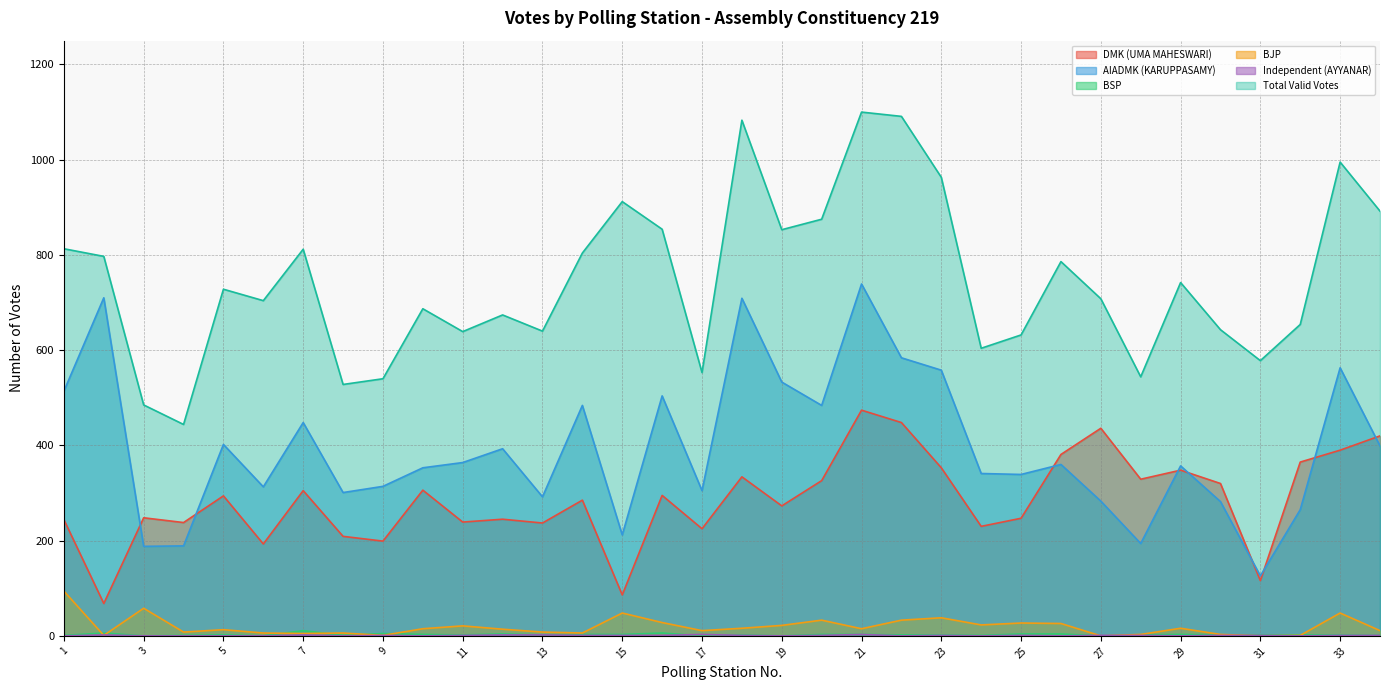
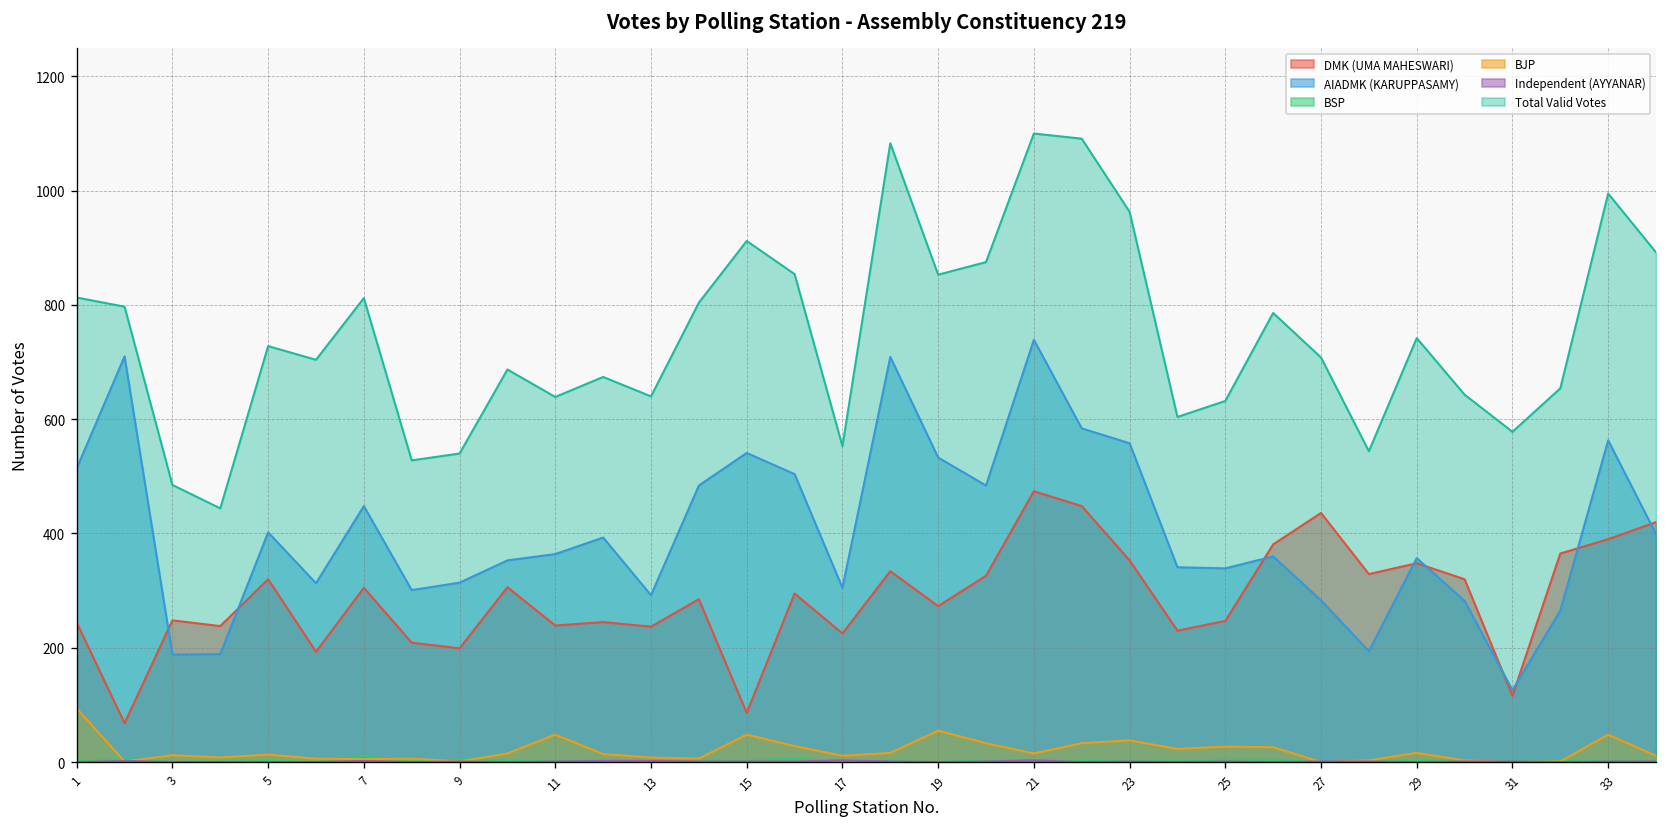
BJP, 3: 60 -> 10
DMK (UMA MAHESWARI), 5: 290 -> 320
BJP, 11: 20 -> 50
AIADMK (KARUPPASAMY), 15: 210 -> 540
BJP, 19: 20 -> 60
